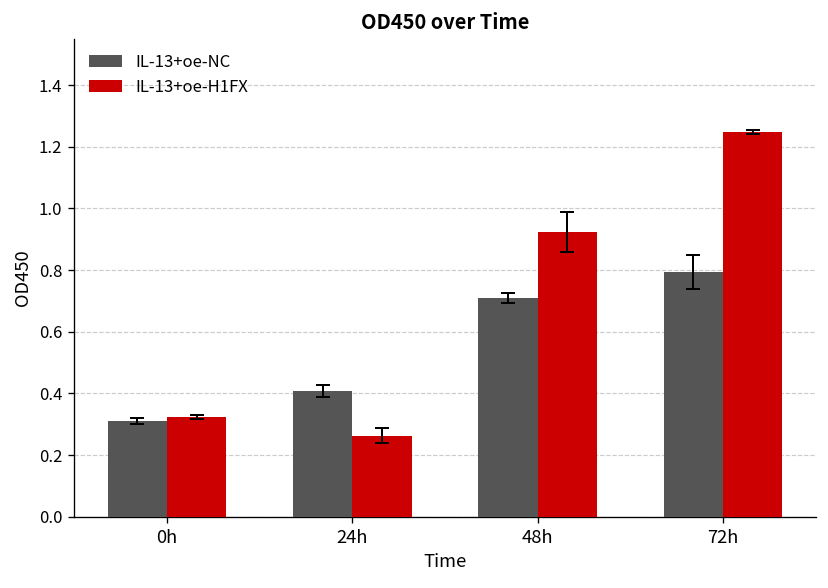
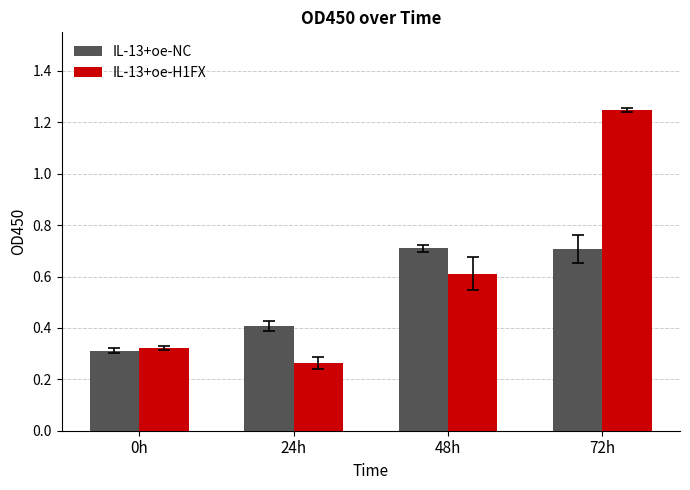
IL-13+oe-H1FX, 48h: 0.92 -> 0.61
IL-13+oe-NC, 72h: 0.79 -> 0.71
